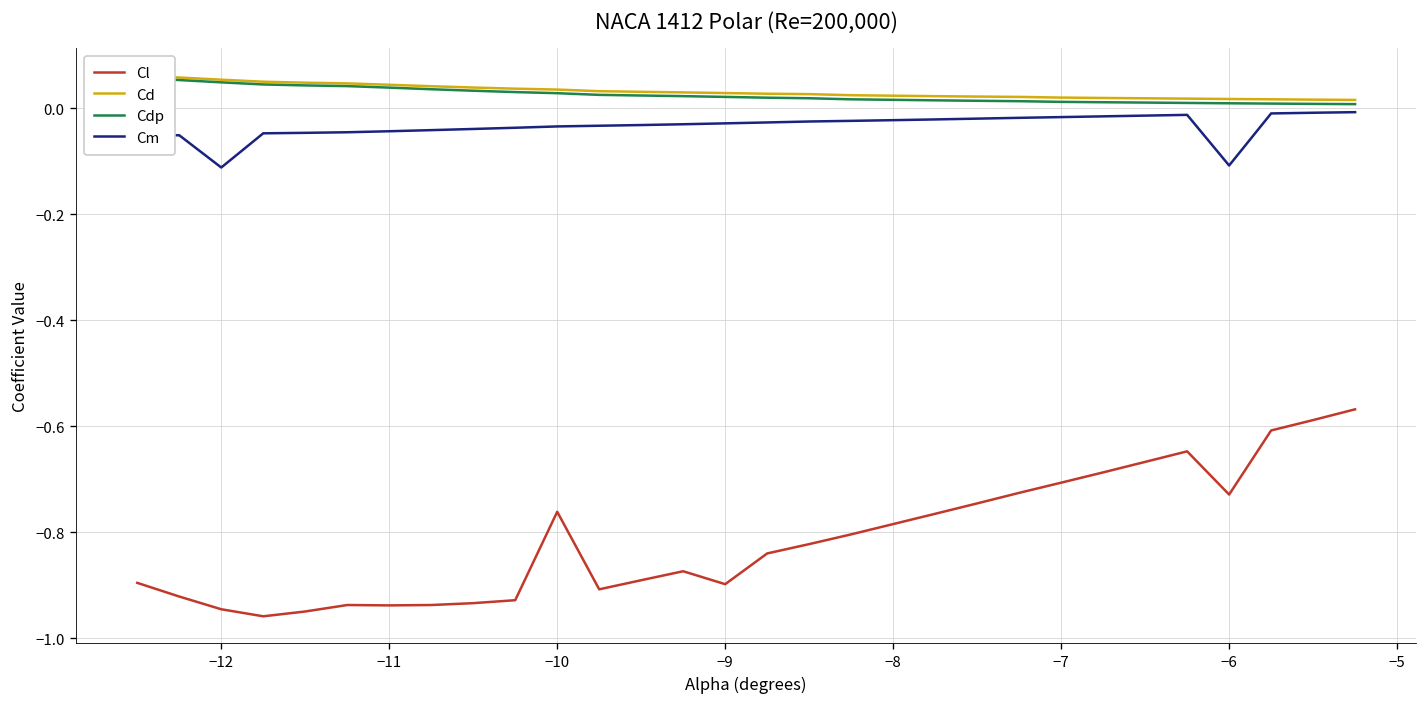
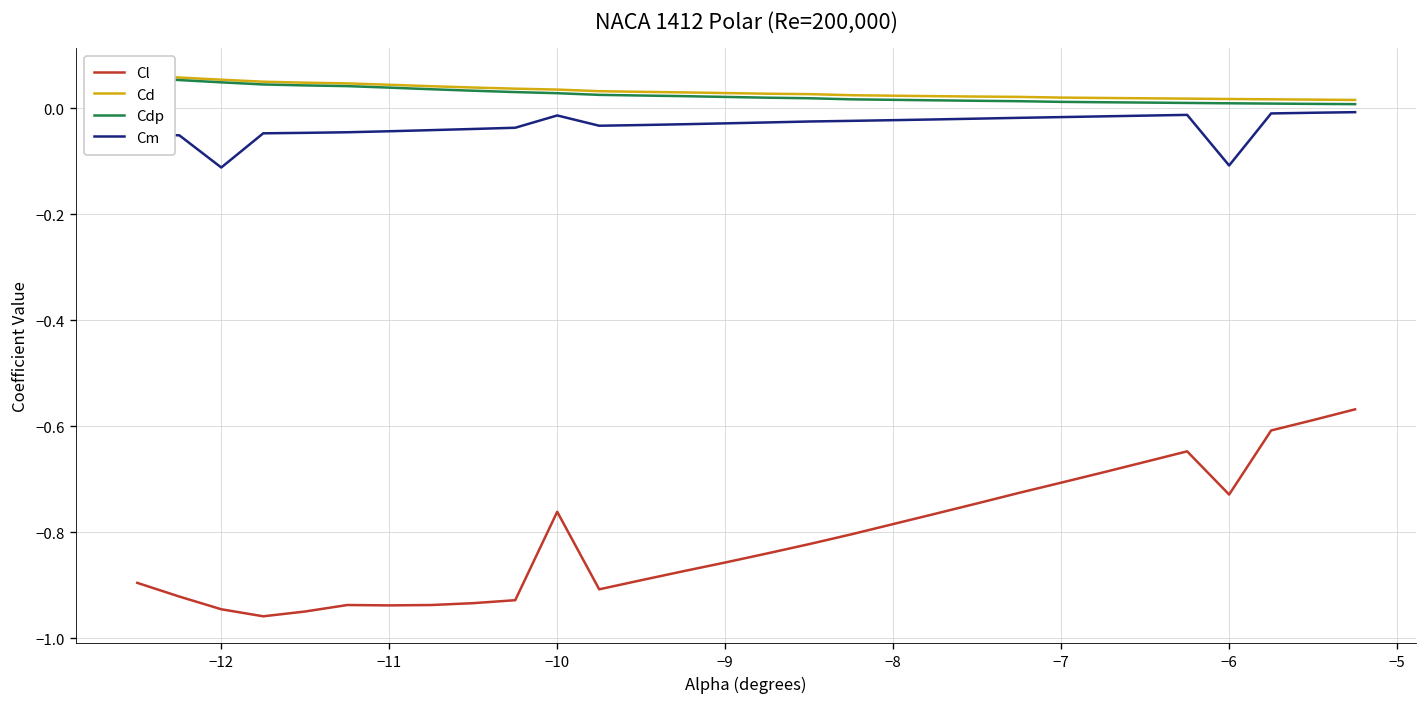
Cm, −10: -0.03 -> -0.01
Cl, −9: -0.90 -> -0.86
